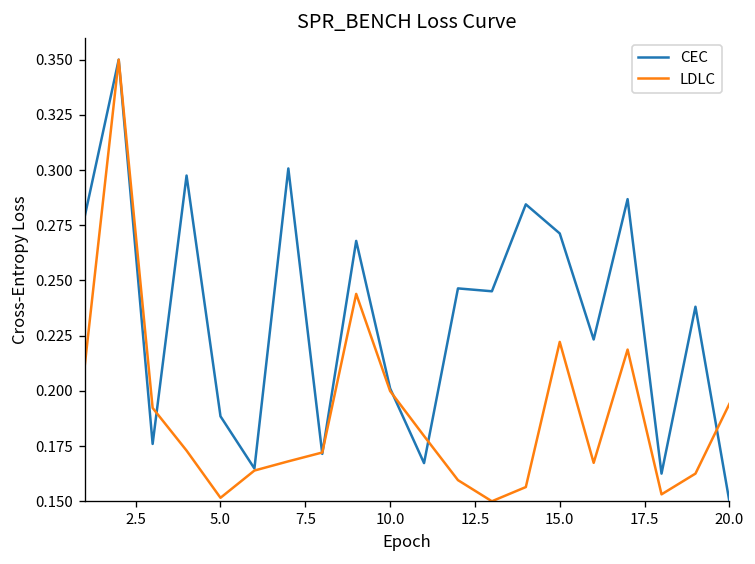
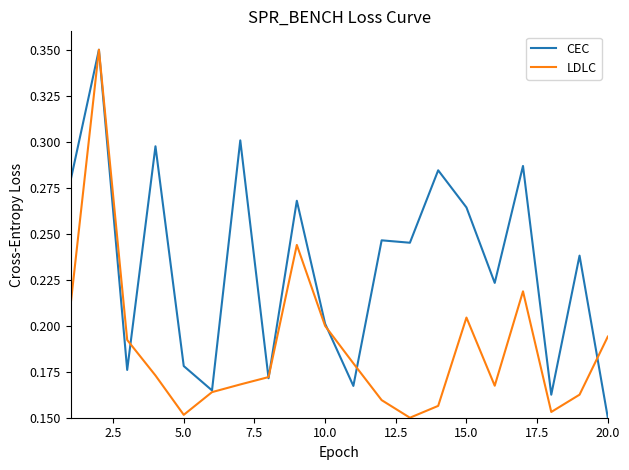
CEC, 5.0: 0.188 -> 0.178
CEC, 15.0: 0.271 -> 0.264
LDLC, 15.0: 0.222 -> 0.204
